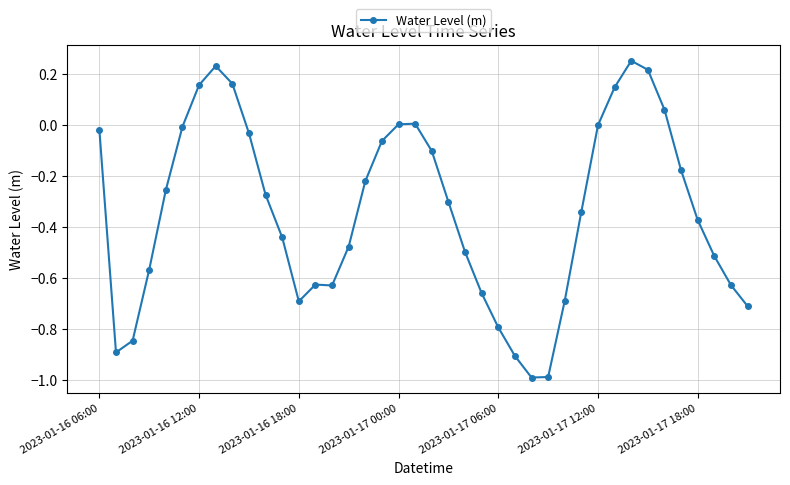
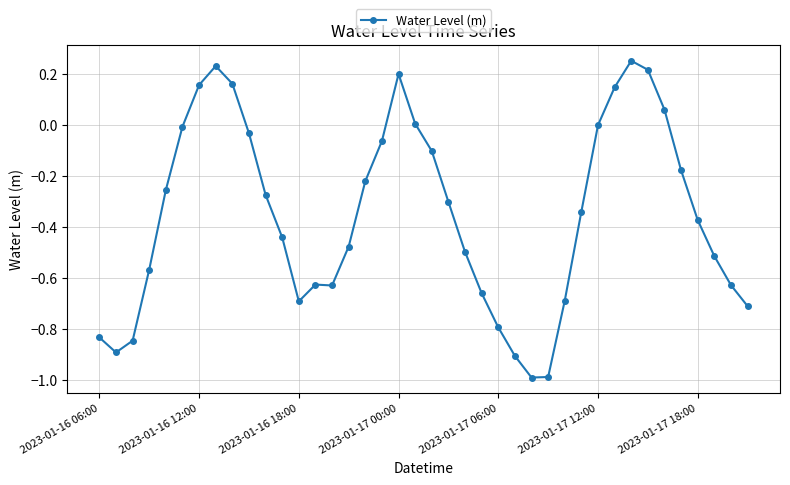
2023-01-16 06:00: -0.02 -> -0.83
2023-01-17 00:00: 0.00 -> 0.20
